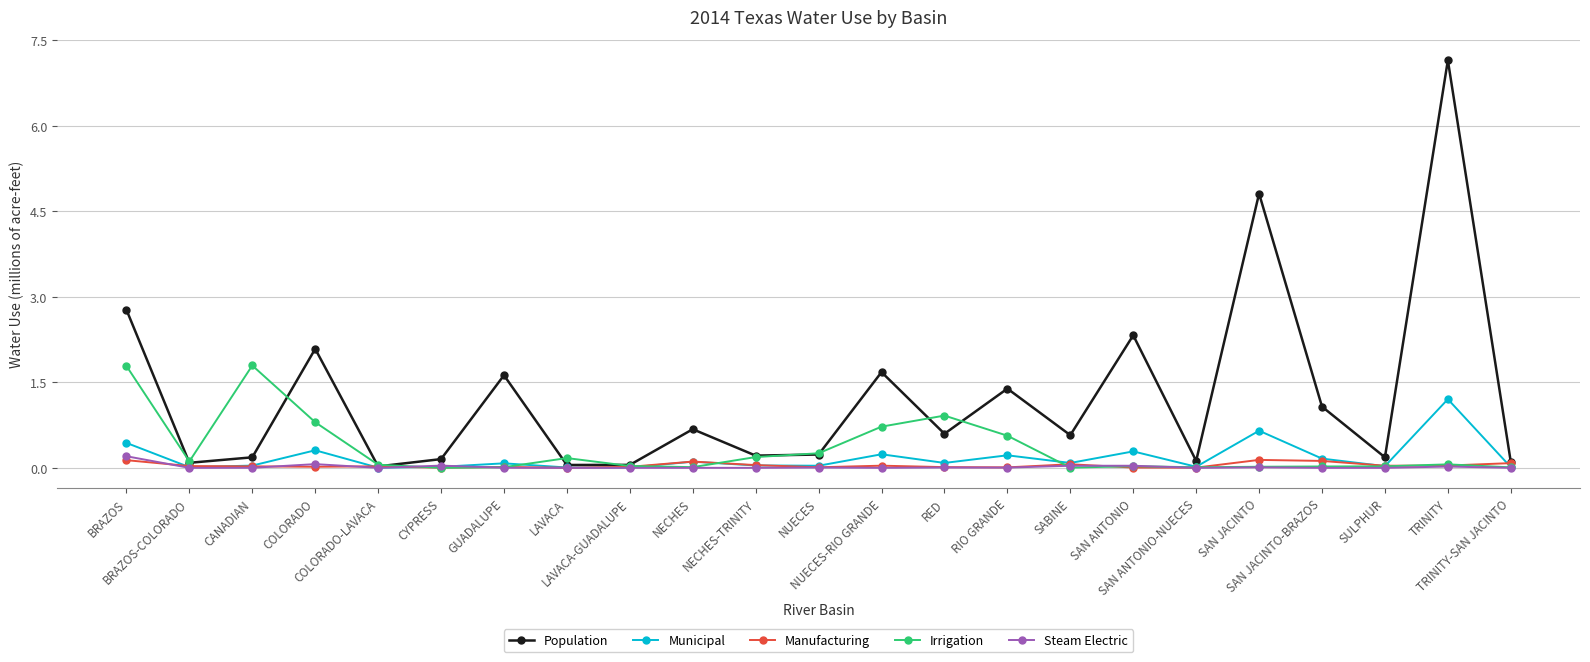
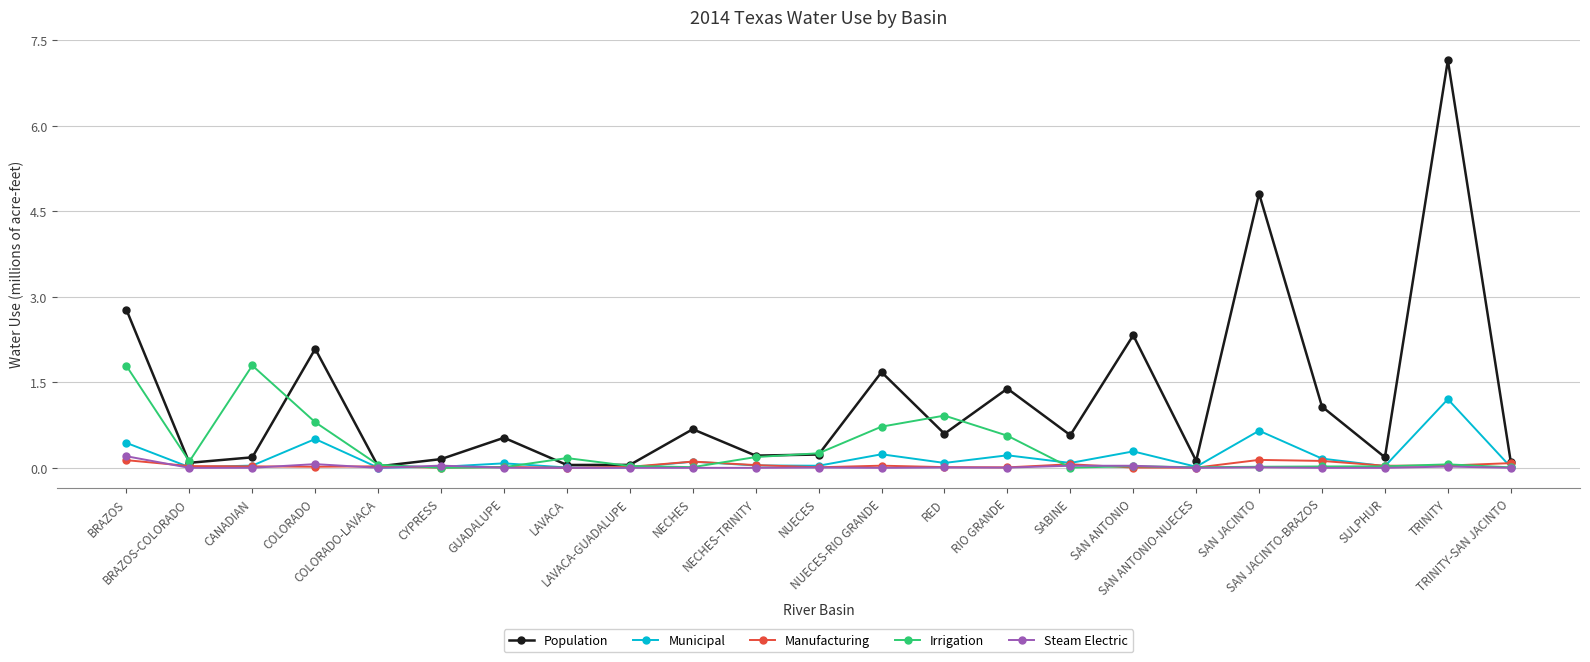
Municipal, COLORADO: 0.3 -> 0.5
Population, GUADALUPE: 1.6 -> 0.5
